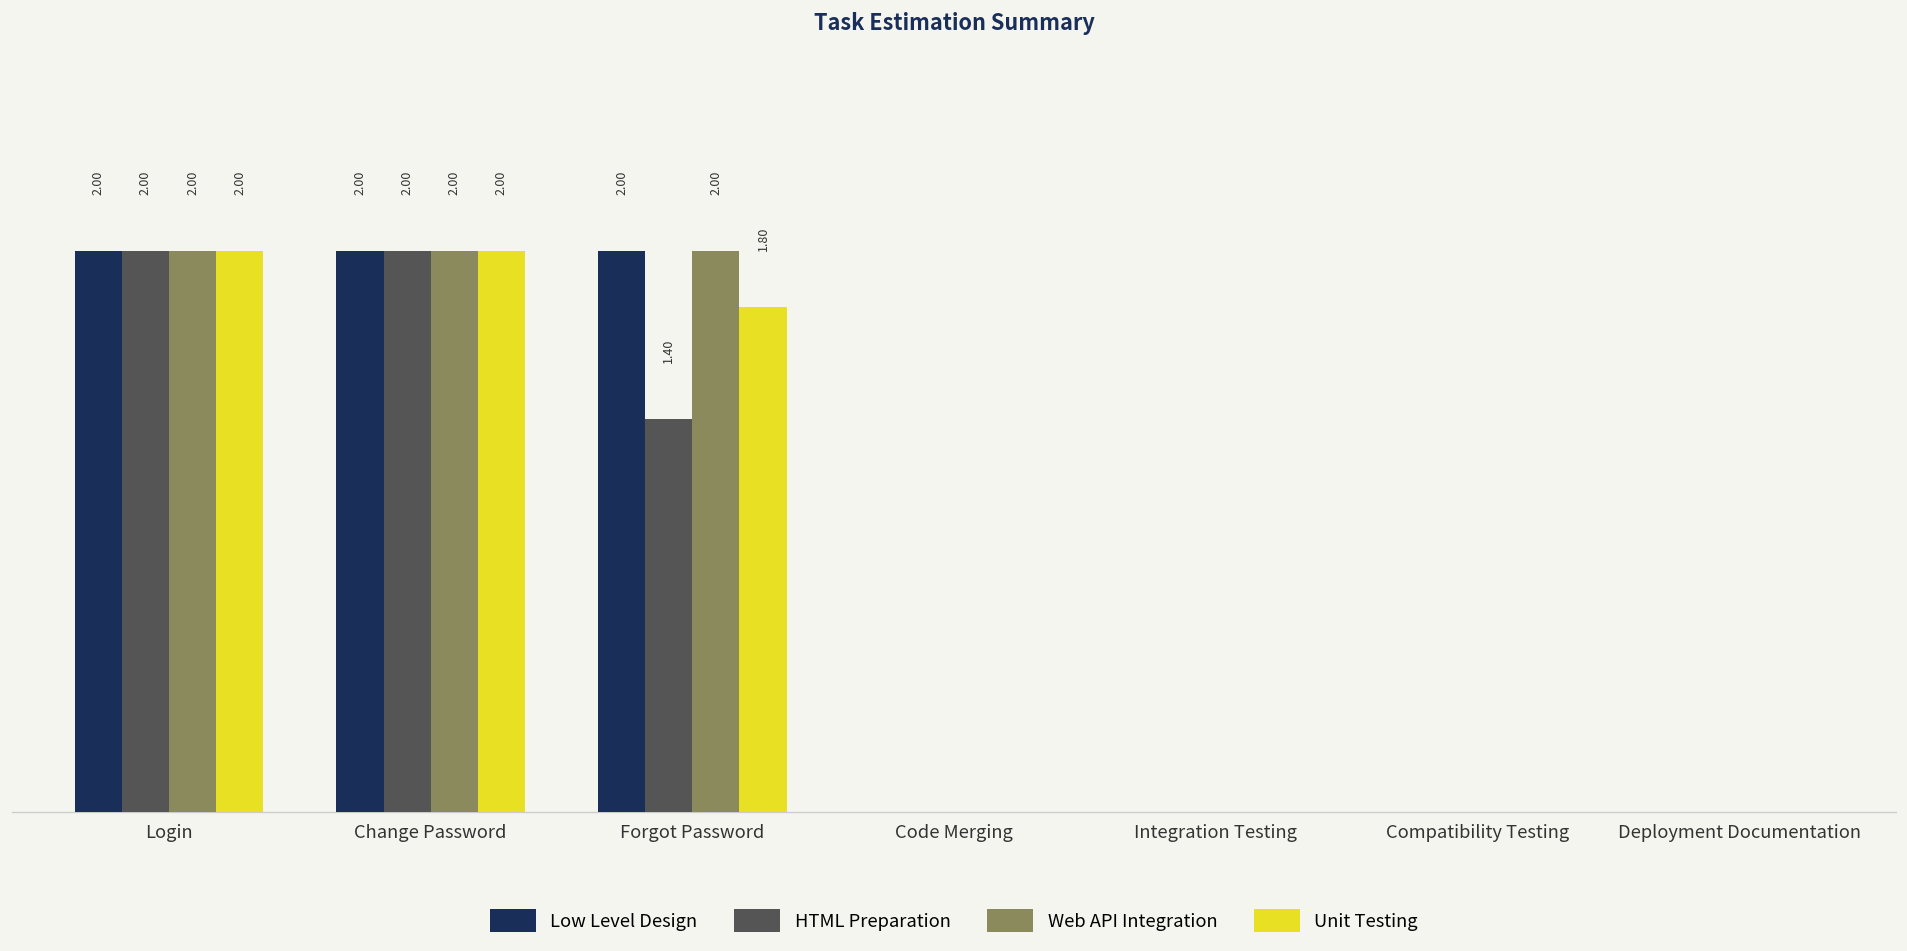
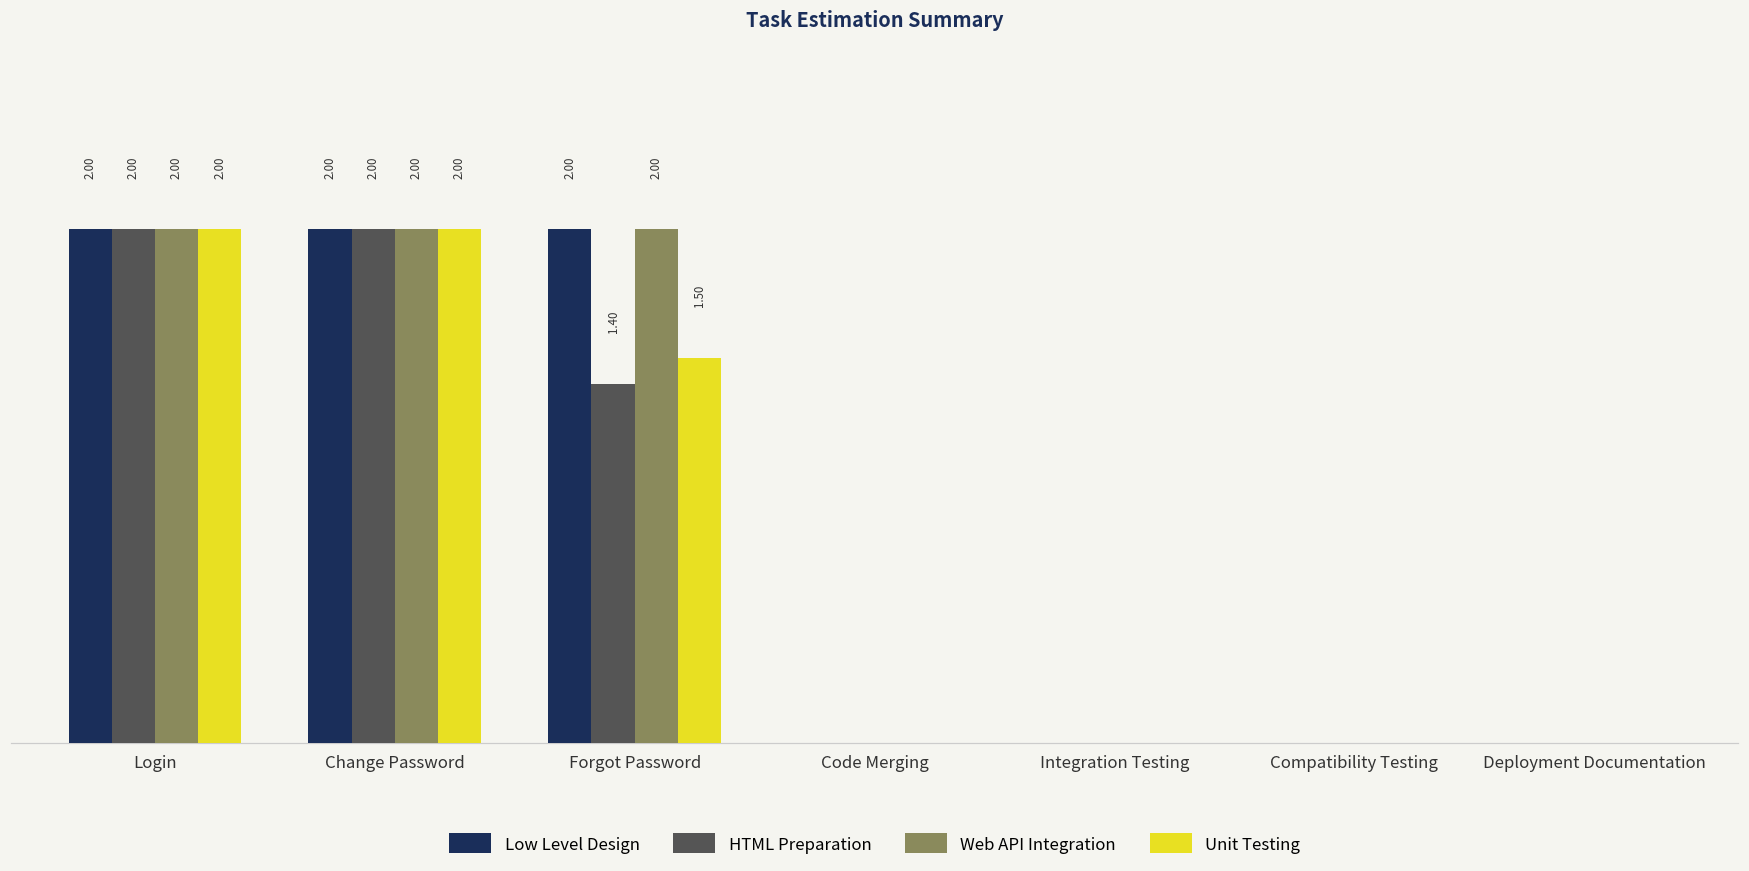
Unit Testing, Forgot Password: 1.80 -> 1.50
